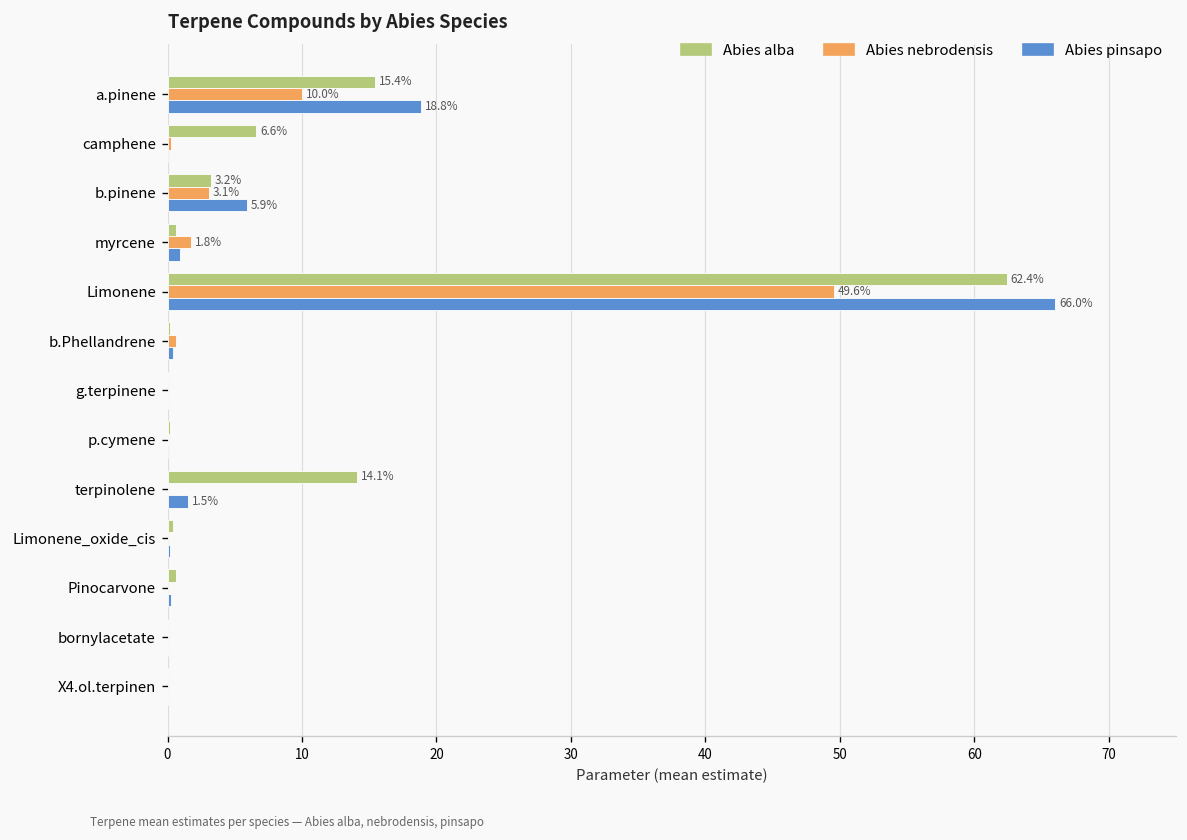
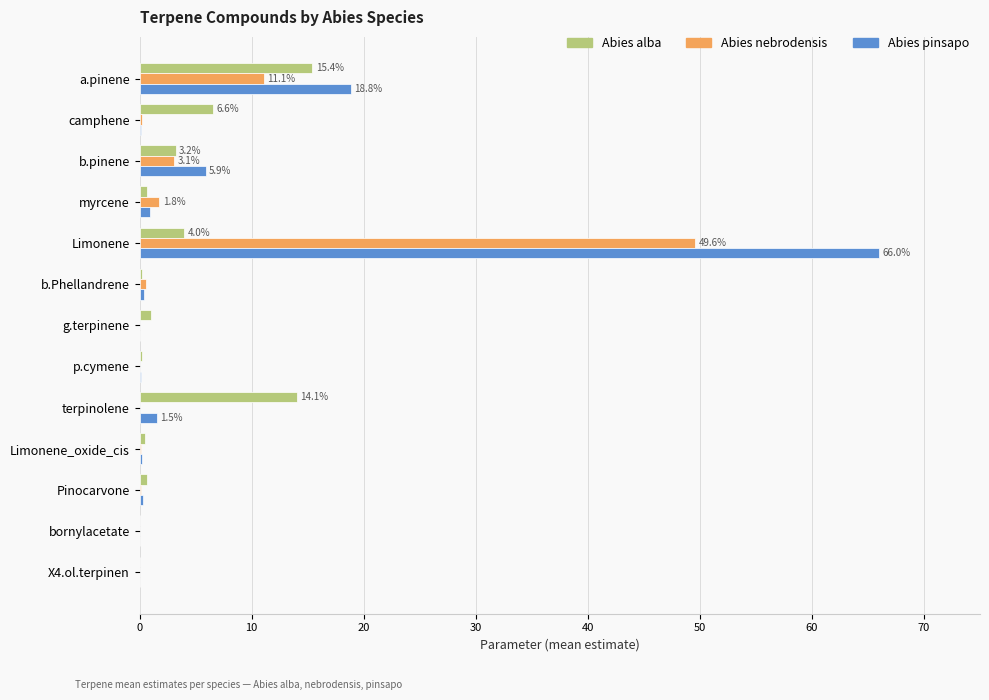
Abies nebrodensis, a.pinene: 10.0% -> 11.1%
Abies alba, Limonene: 62.4% -> 4.0%
Abies alba, g.terpinene: 0.0 -> 1.0
